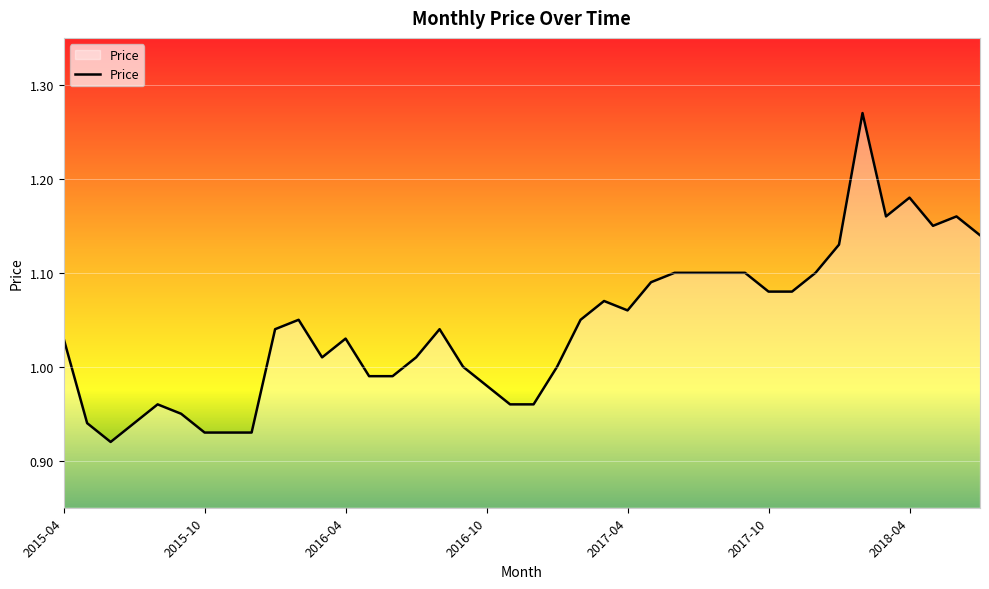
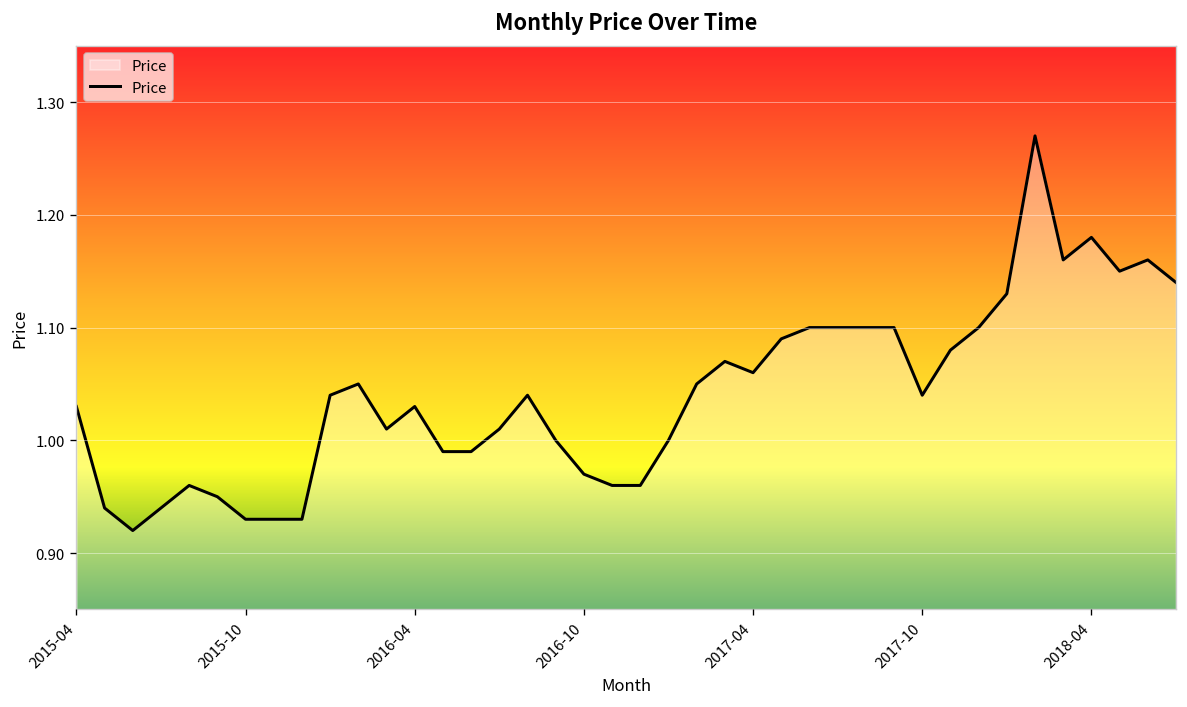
2016-10: 0.98 -> 0.97
2017-10: 1.08 -> 1.04
